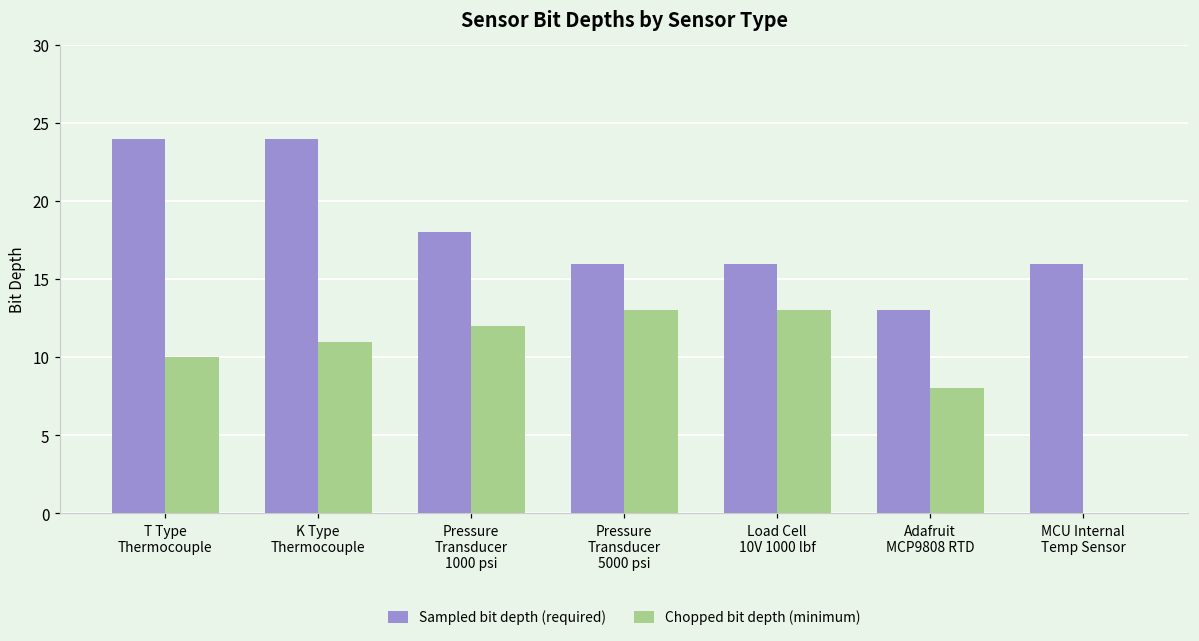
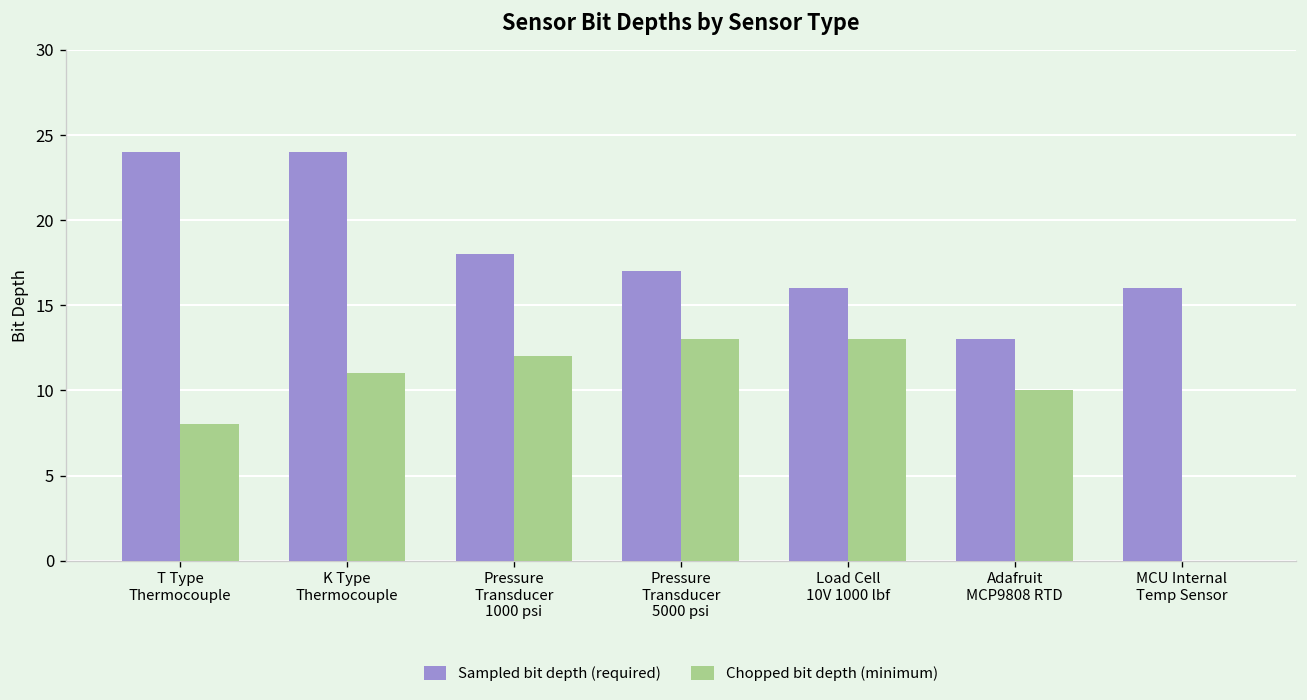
Chopped bit depth (minimum), T Type Thermocouple: 10 -> 8
Sampled bit depth (required), Pressure Transducer 5000 psi: 16 -> 17
Chopped bit depth (minimum), Adafruit MCP9808 RTD: 8 -> 10
